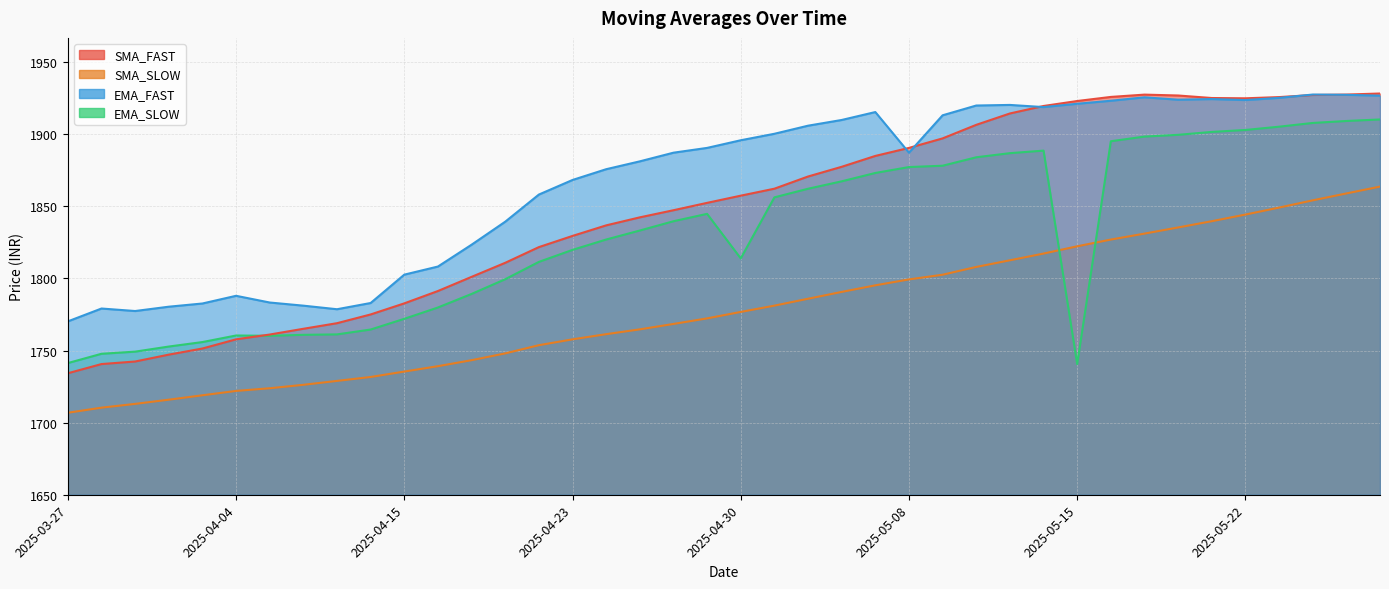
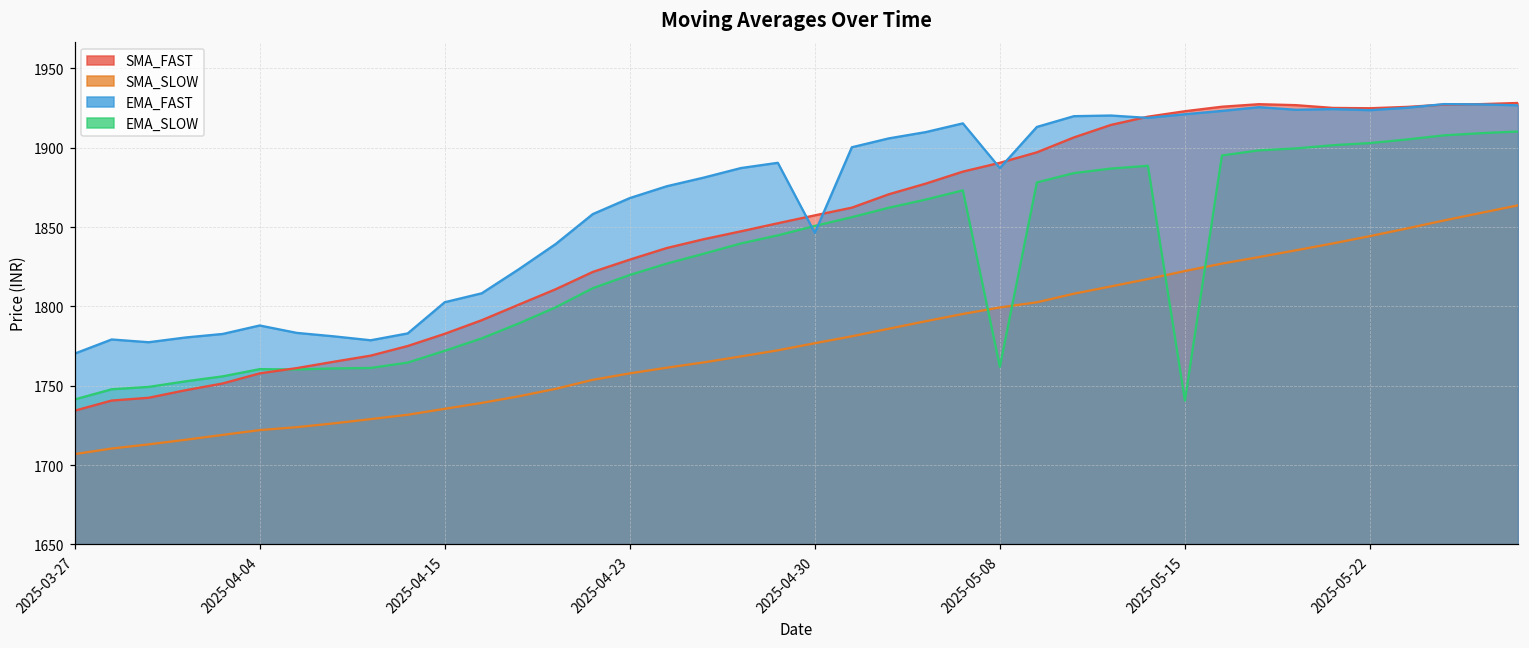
EMA_SLOW, 2025-04-30: 1814 -> 1851
EMA_FAST, 2025-04-30: 1896 -> 1846
EMA_SLOW, 2025-05-08: 1877 -> 1762
